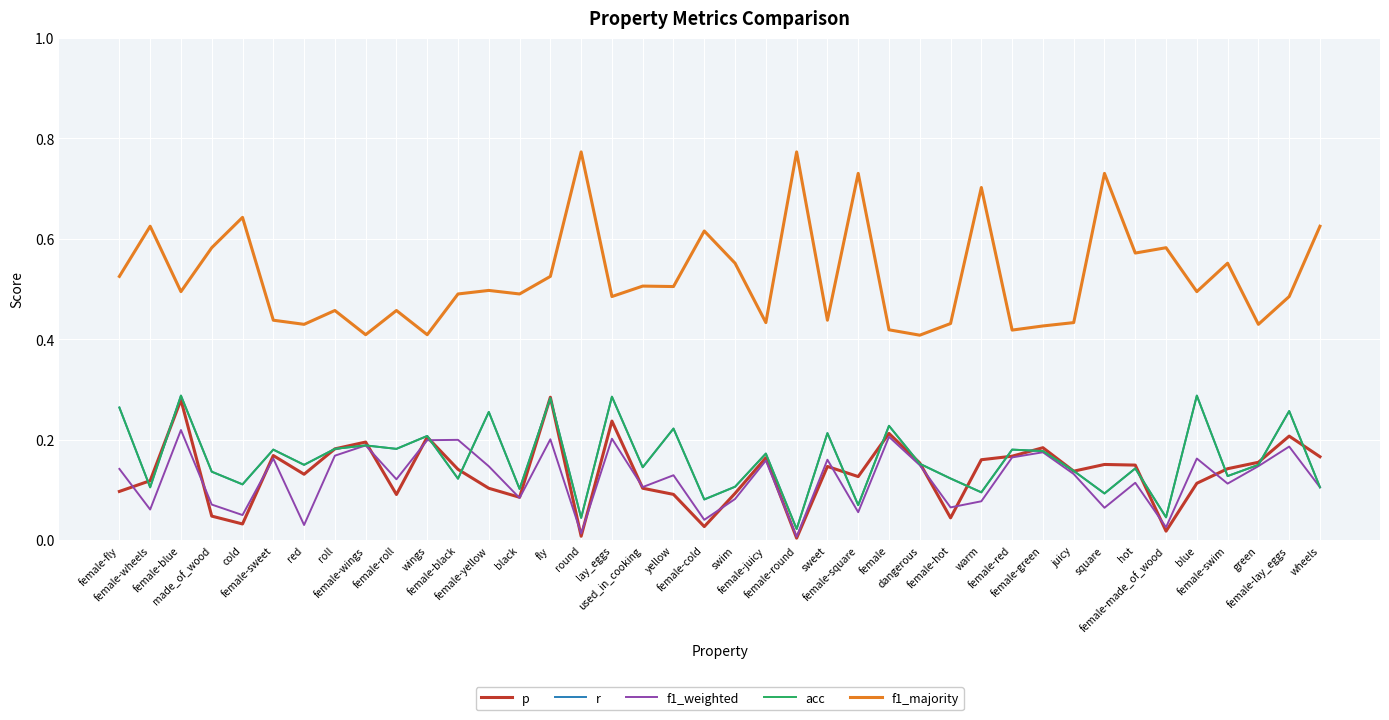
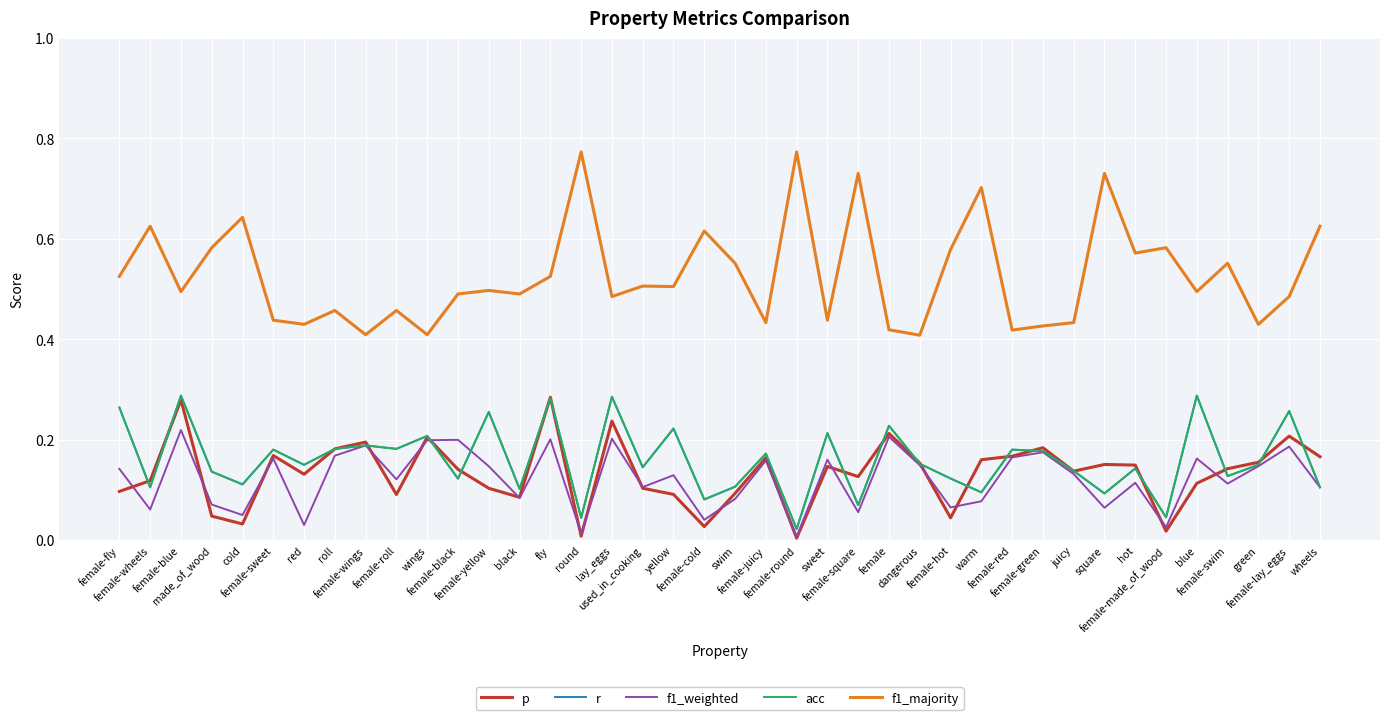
f1_majority, female-hot: 0.43 -> 0.58
